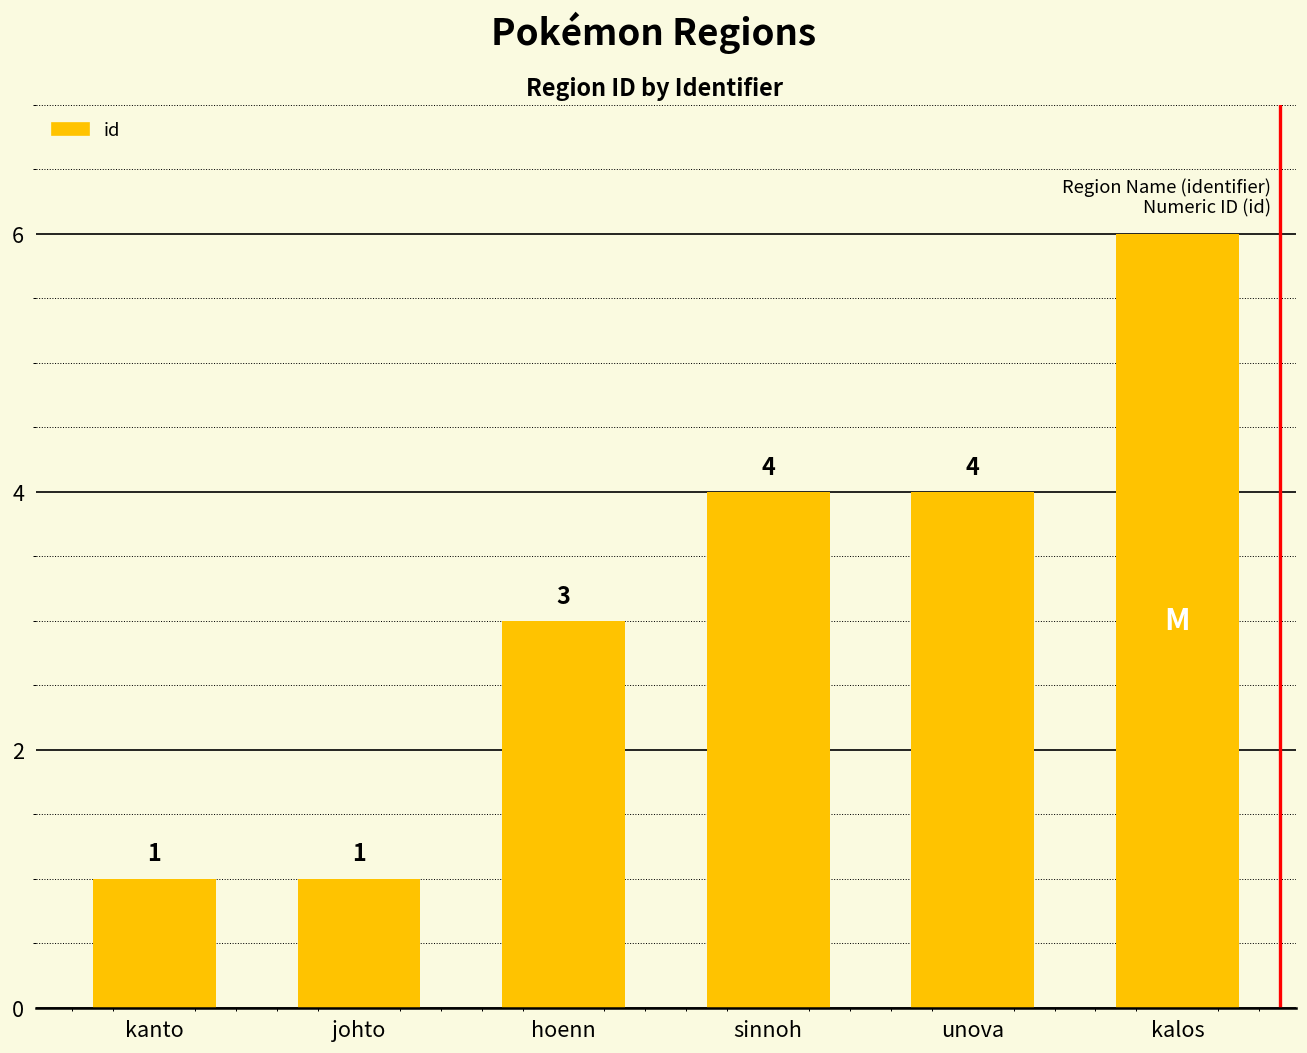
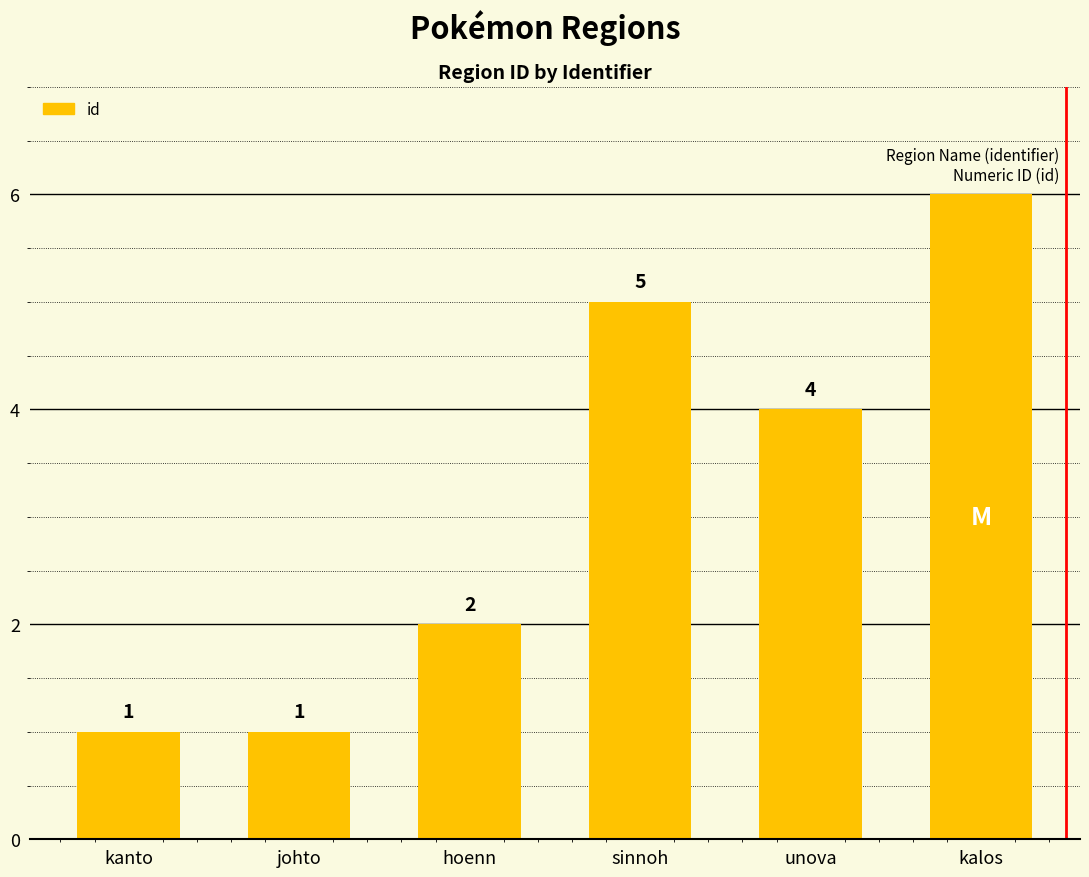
hoenn: 3 -> 2
sinnoh: 4 -> 5
